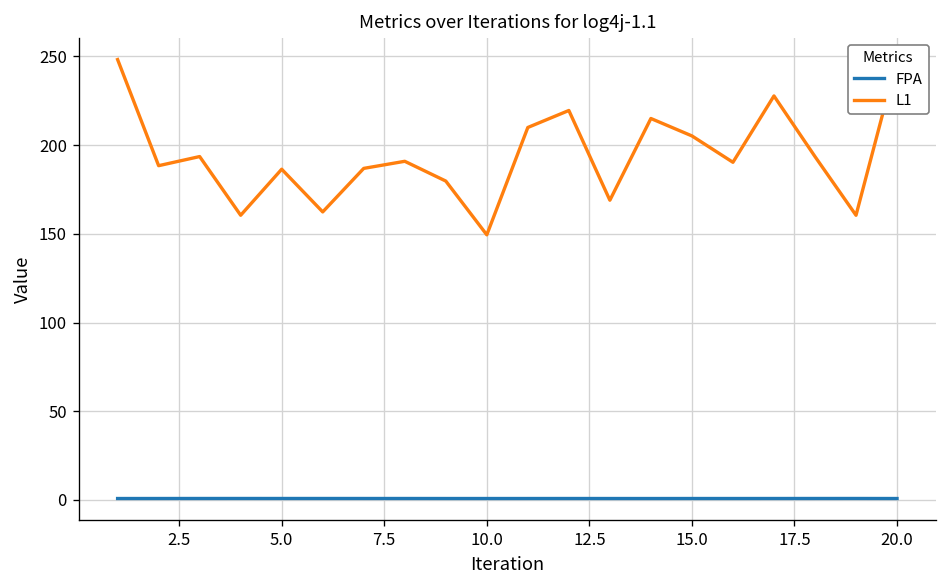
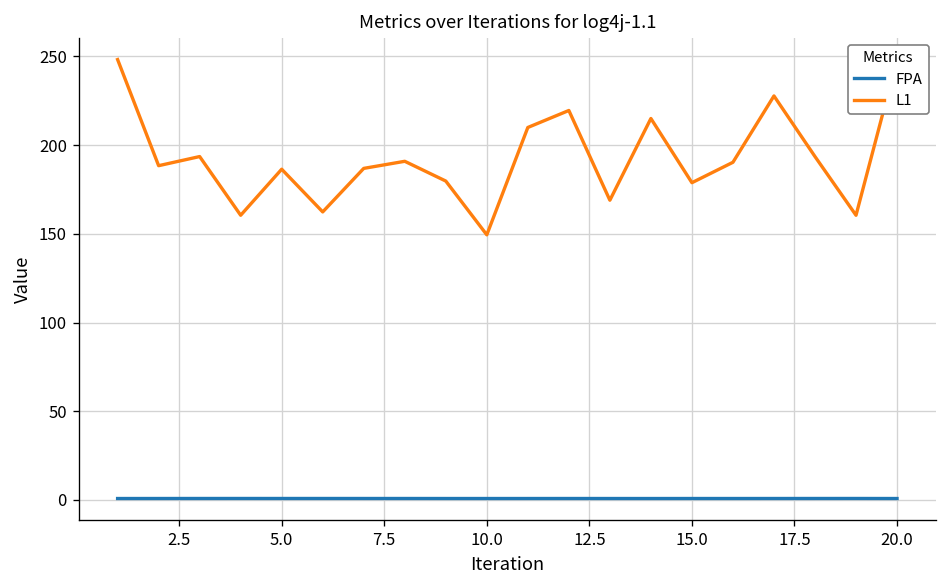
L1, 15.0: 205 -> 179
